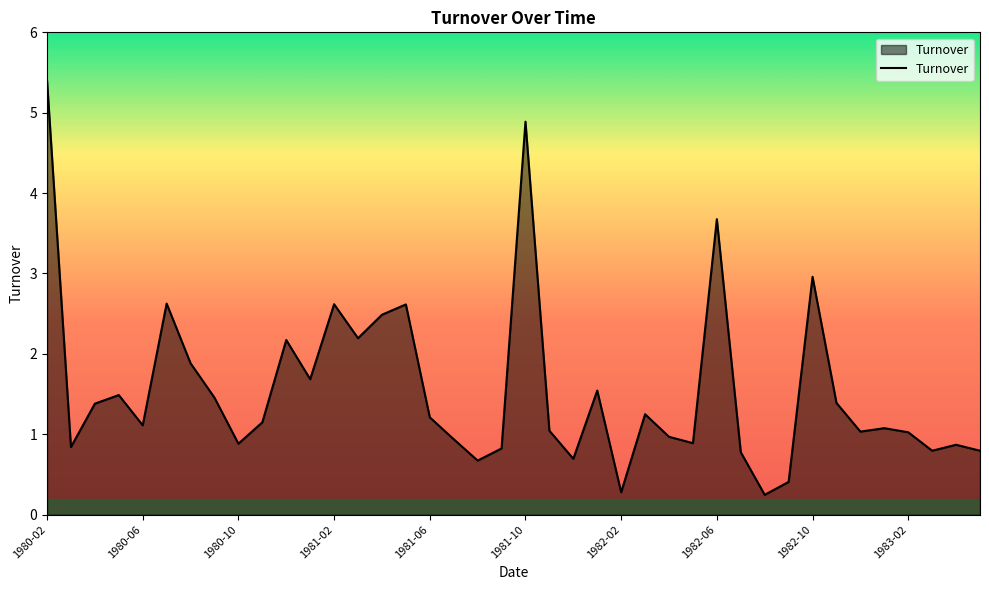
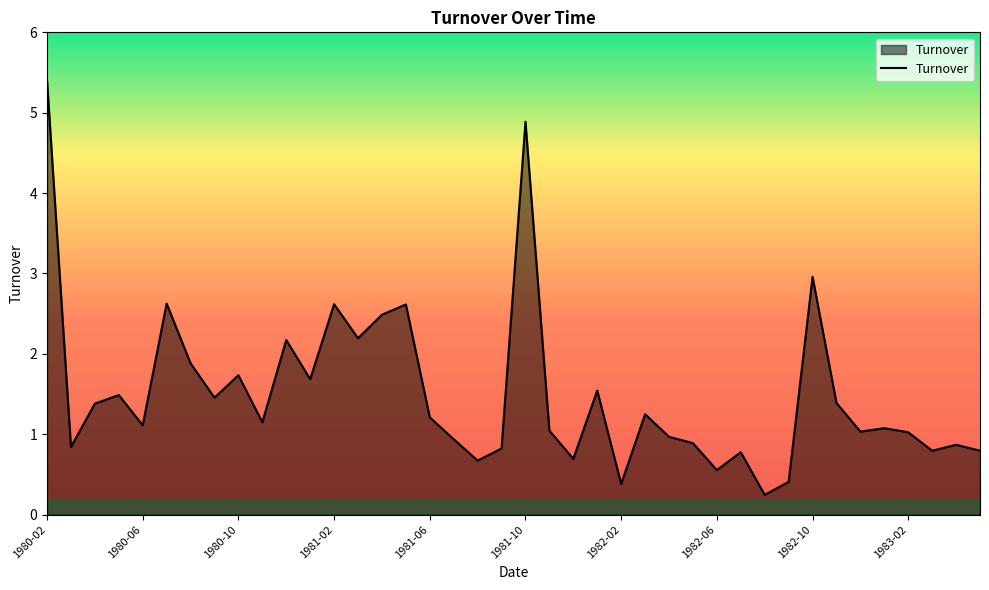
1980-10: 0.9 -> 1.7
1982-02: 0.3 -> 0.4
1982-06: 3.7 -> 0.6
